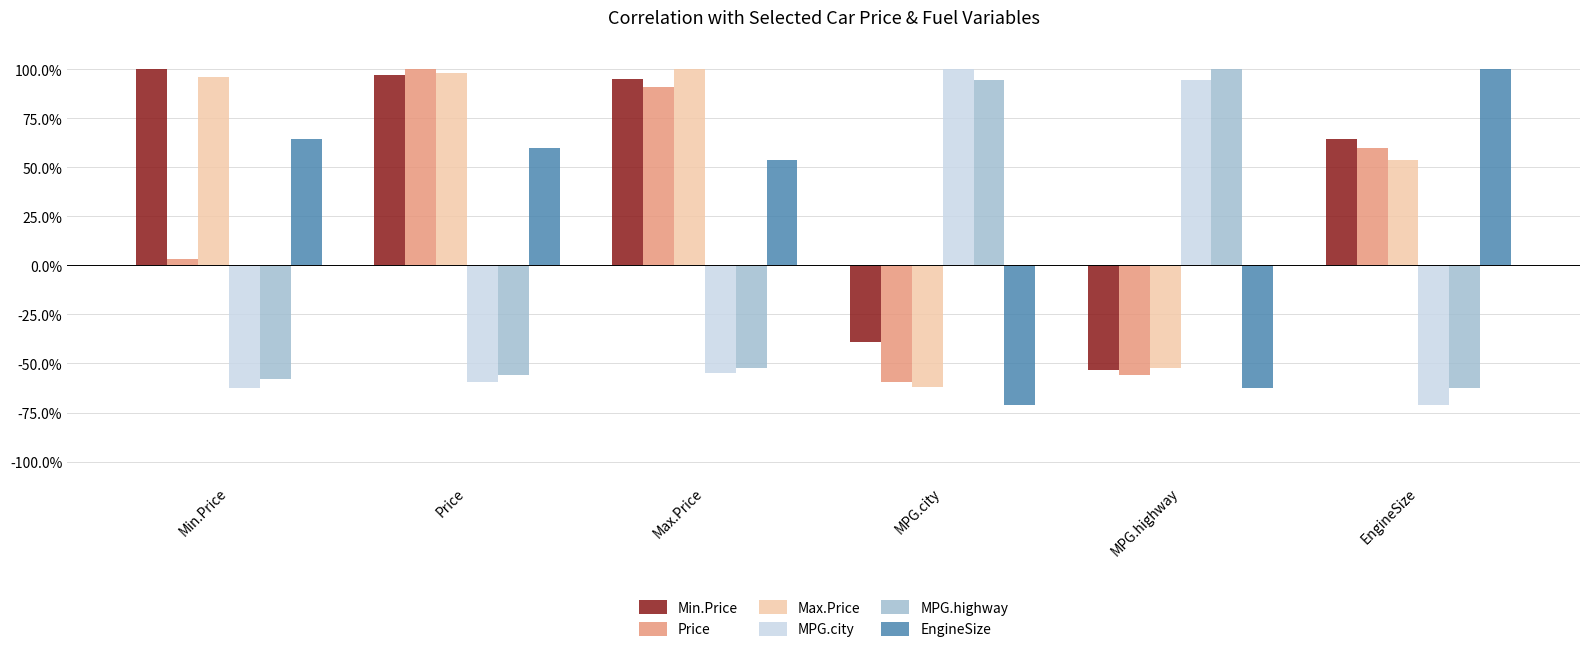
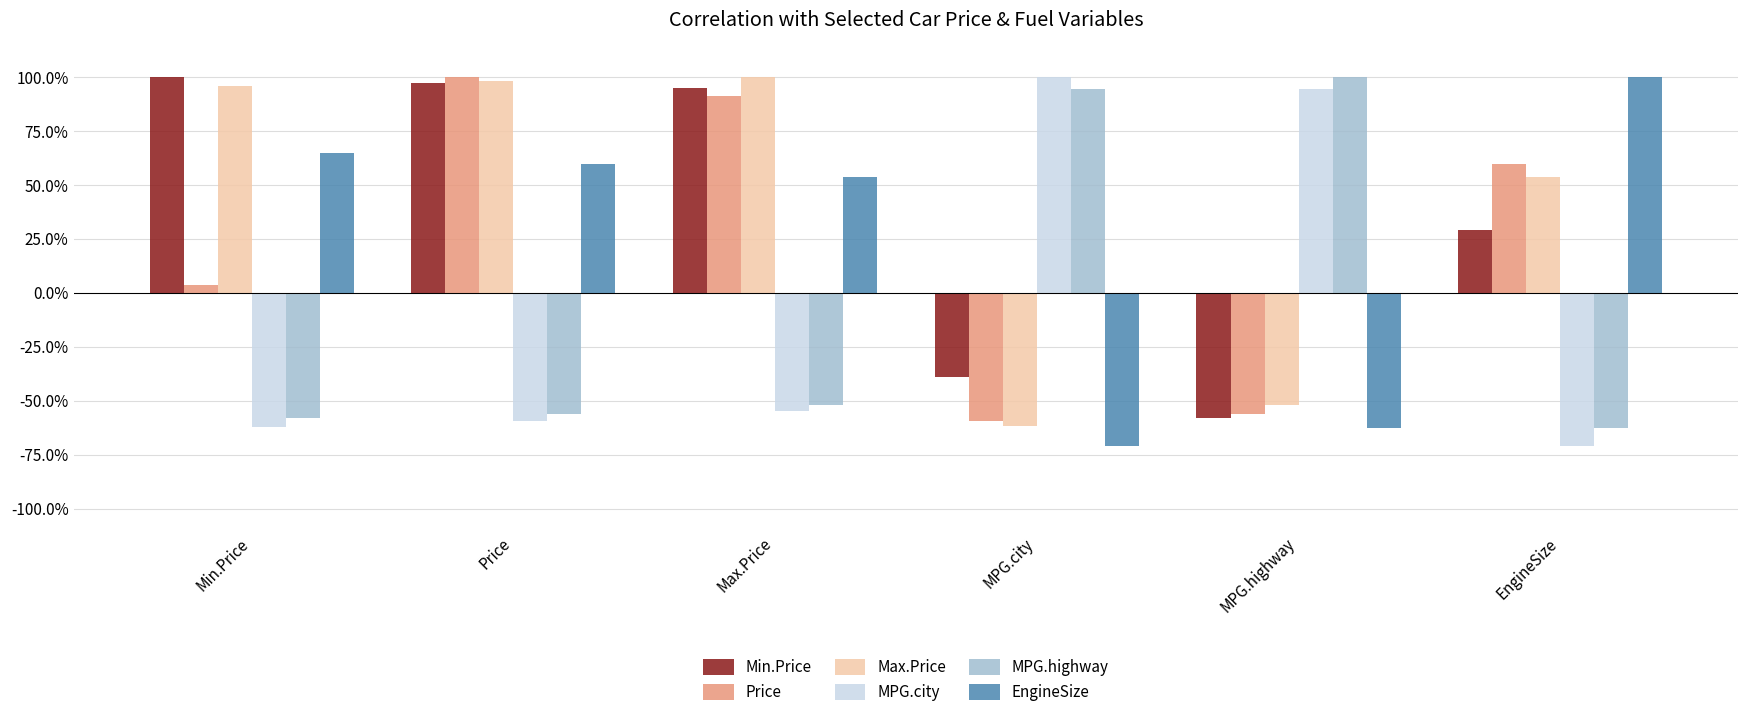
Min.Price, MPG.highway: -53% -> -58%
Min.Price, EngineSize: 65% -> 29%
